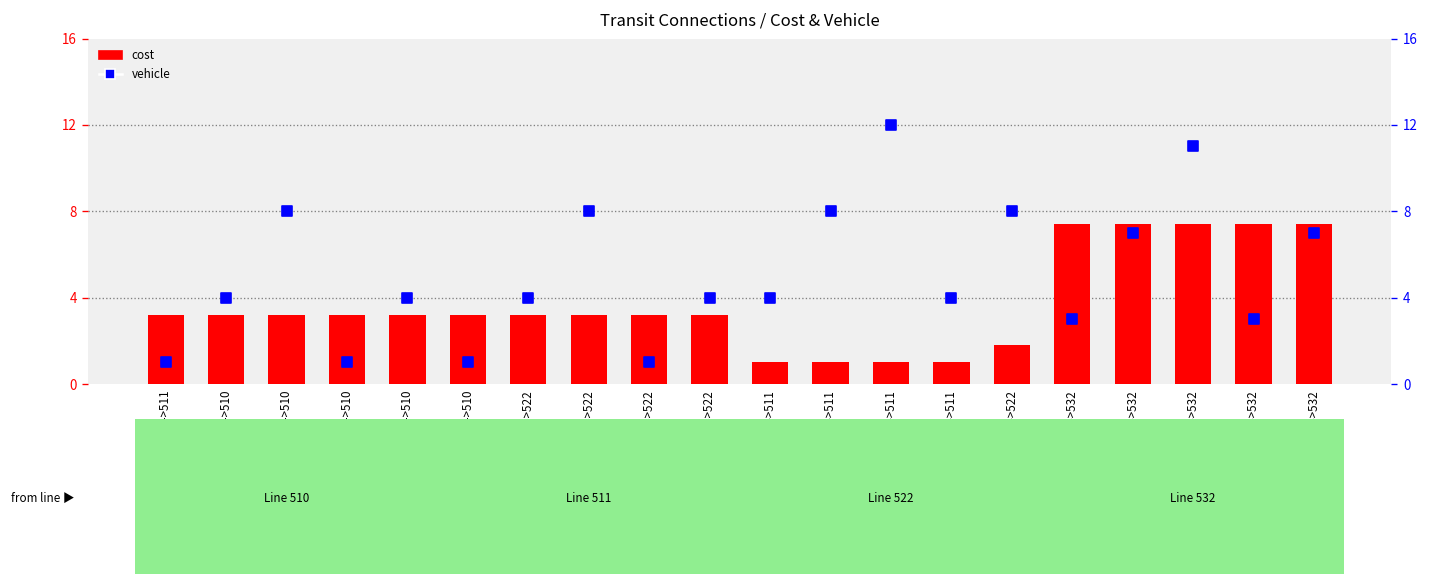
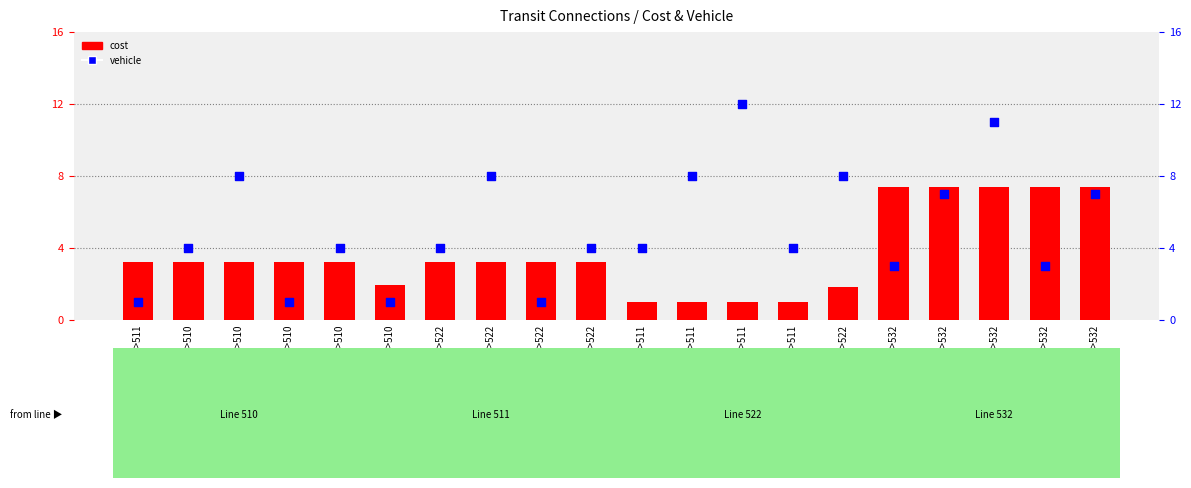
cost, 511->510: 3.2 -> 1.9
